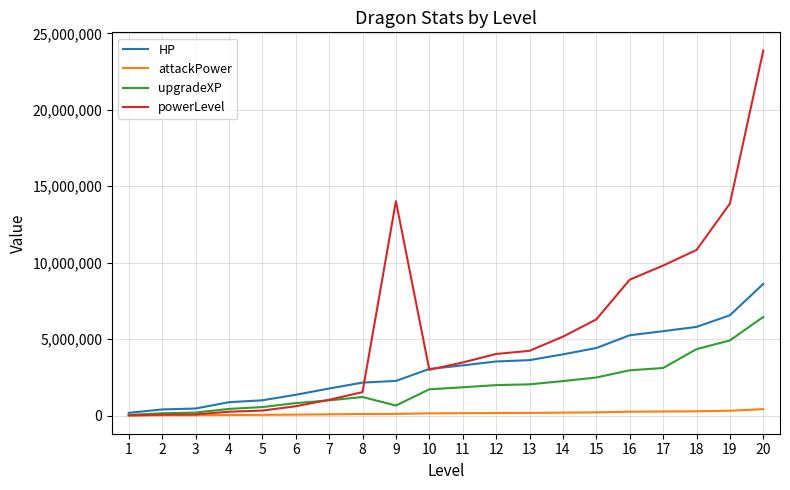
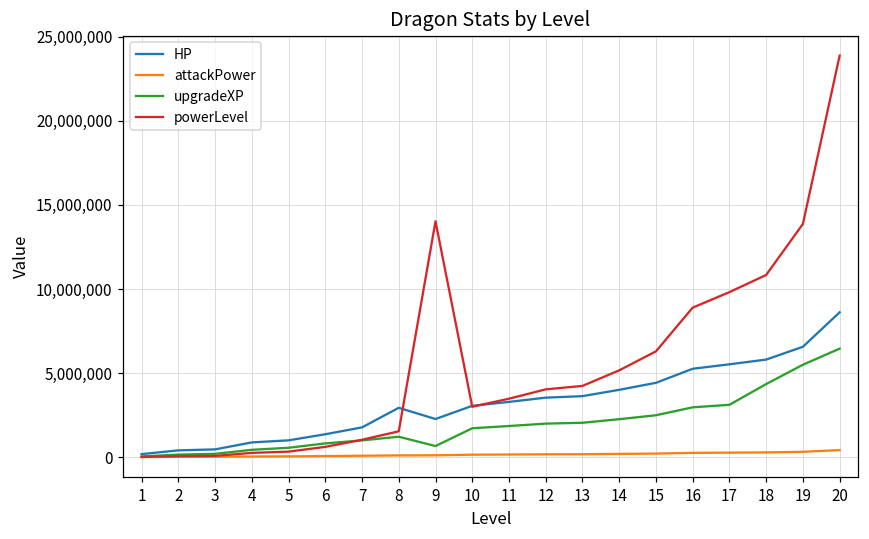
HP, 8: 2,200,000 -> 2,900,000
upgradeXP, 19: 4,900,000 -> 5,500,000
